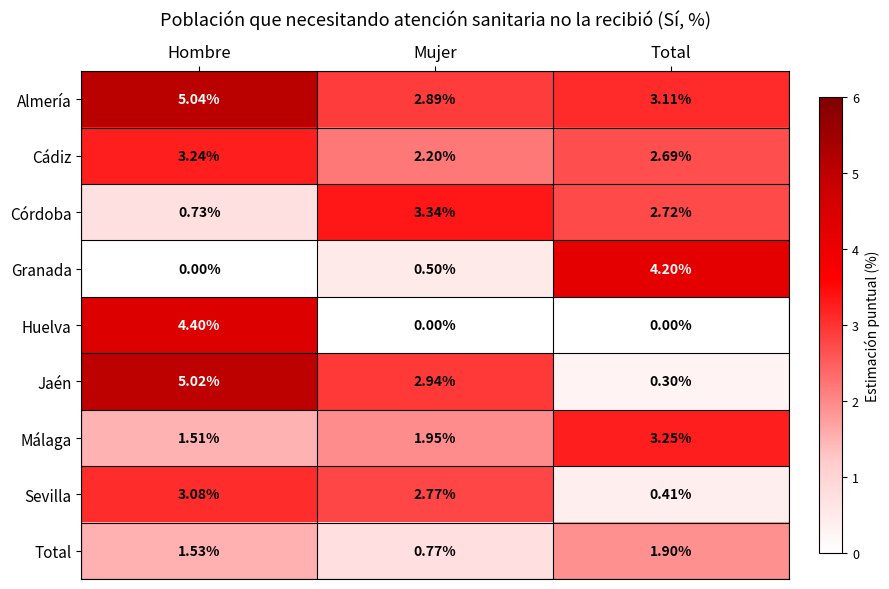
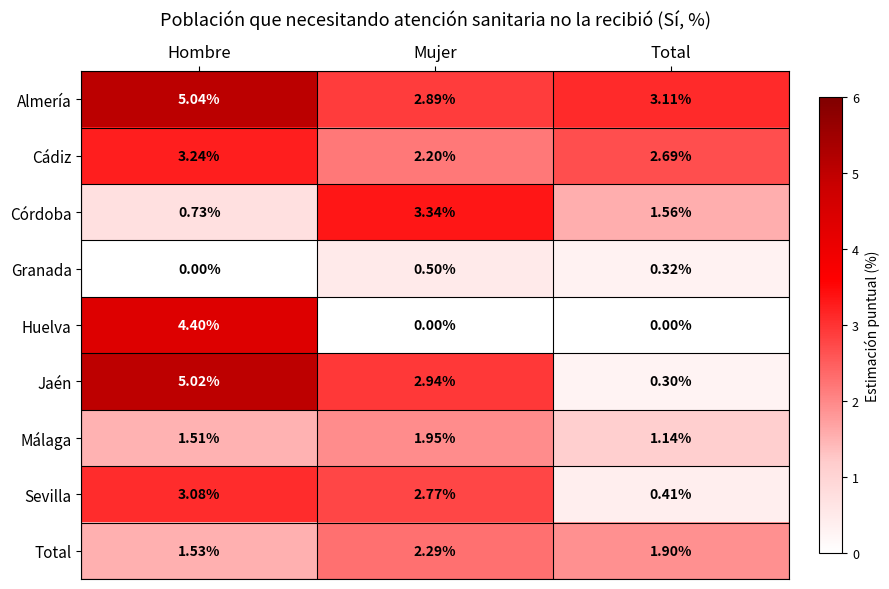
Córdoba, Total: 2.72% -> 1.56%
Granada, Total: 4.20% -> 0.32%
Málaga, Total: 3.25% -> 1.14%
Total, Mujer: 0.77% -> 2.29%
